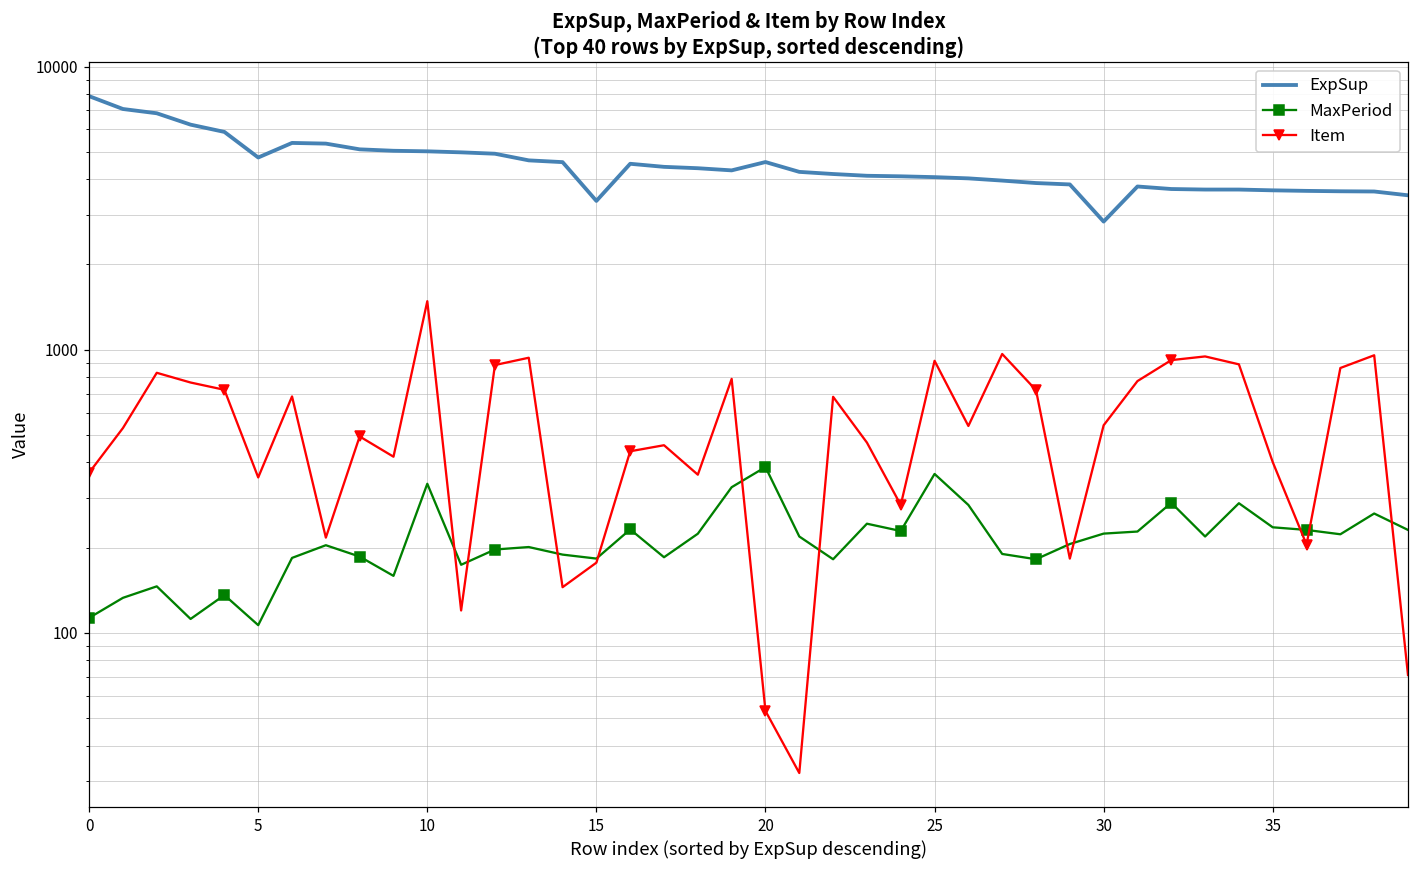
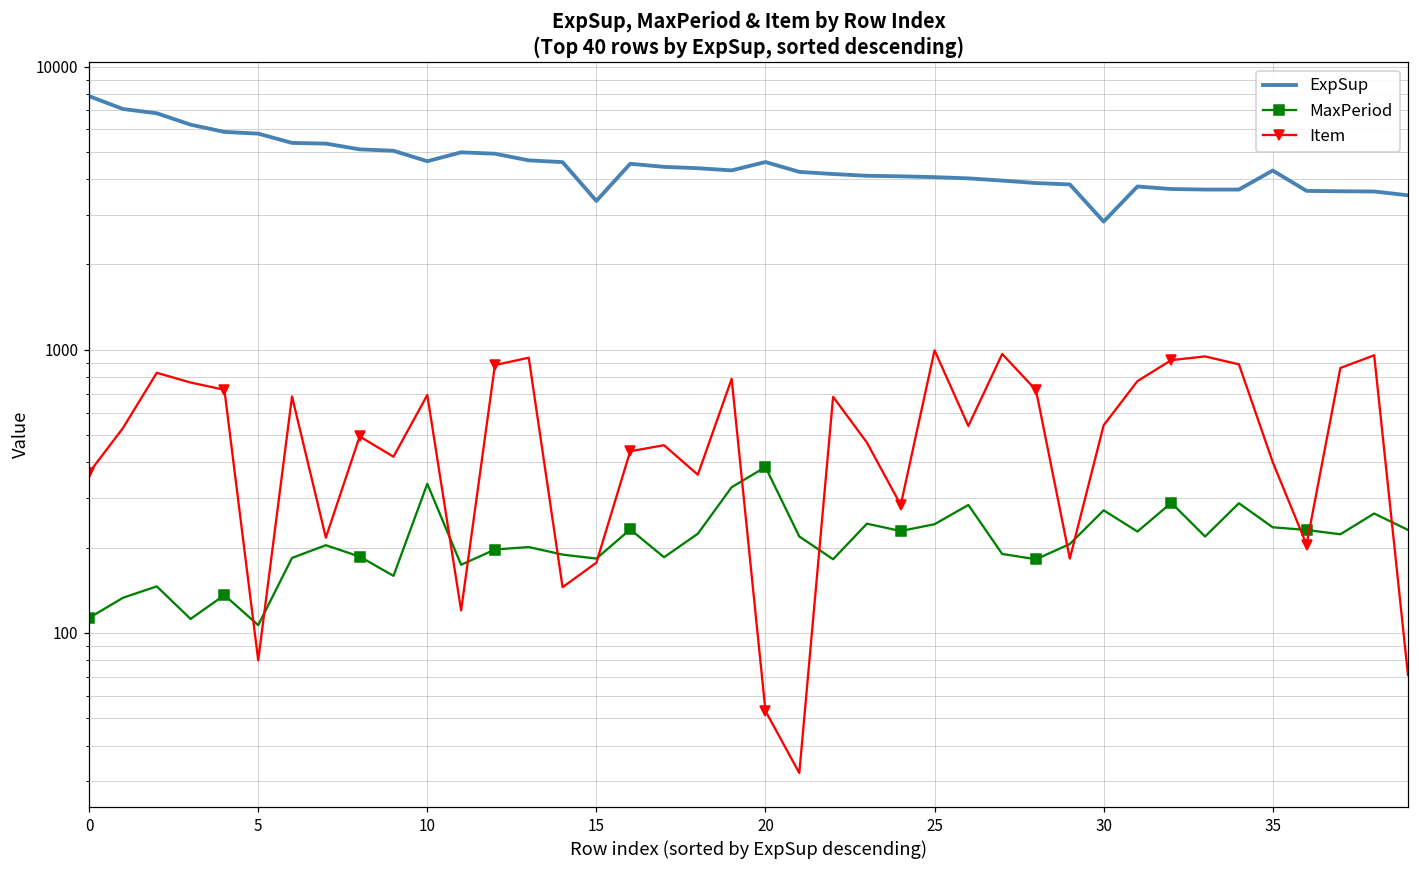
ExpSup, 5: 4800 -> 5800
Item, 5: 350 -> 80
ExpSup, 10: 5000 -> 4600
Item, 10: 1500 -> 690
MaxPeriod, 25: 360 -> 240
Item, 25: 910 -> 1000
MaxPeriod, 30: 220 -> 270
ExpSup, 35: 3700 -> 4300
